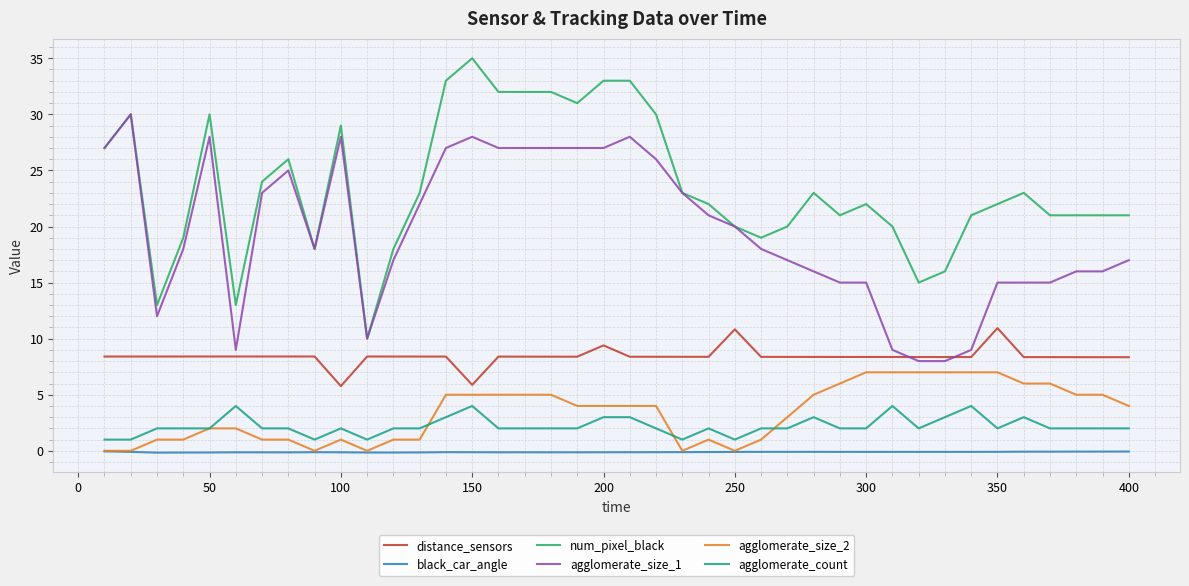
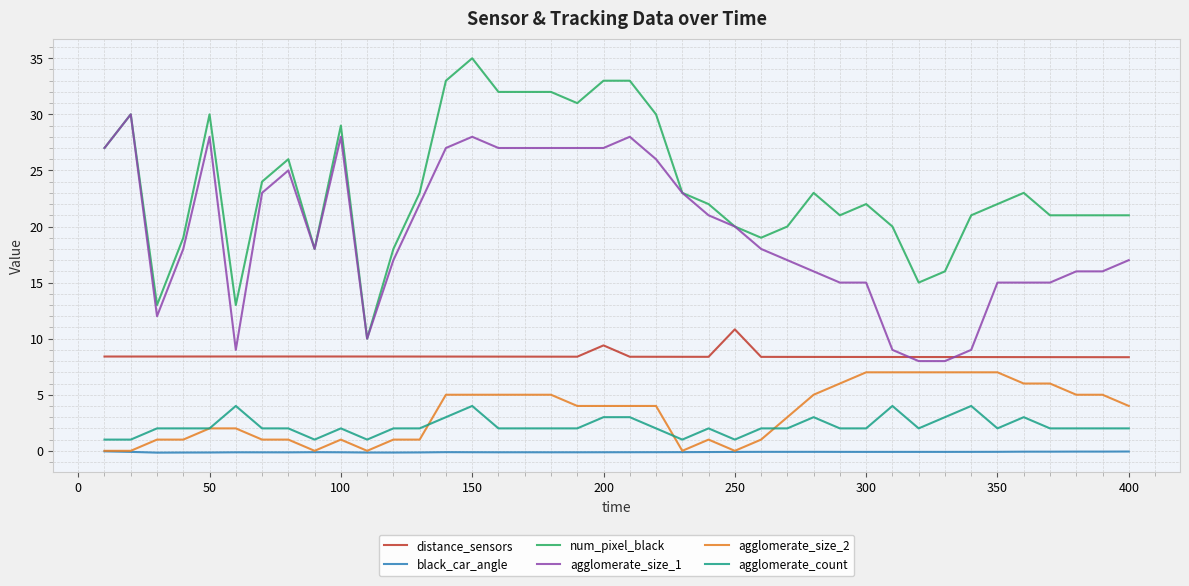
distance_sensors, 100: 5.8 -> 8.4
distance_sensors, 150: 5.9 -> 8.4
distance_sensors, 350: 10.9 -> 8.4
